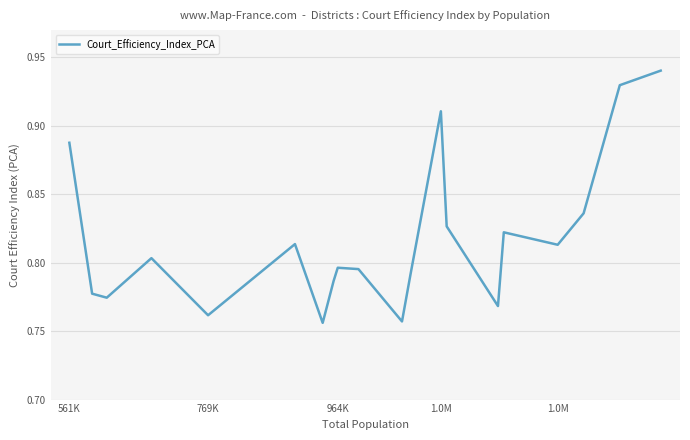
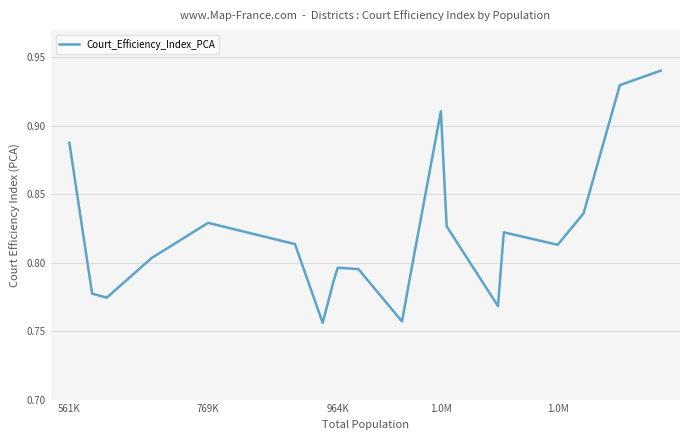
769K: 0.762 -> 0.829
